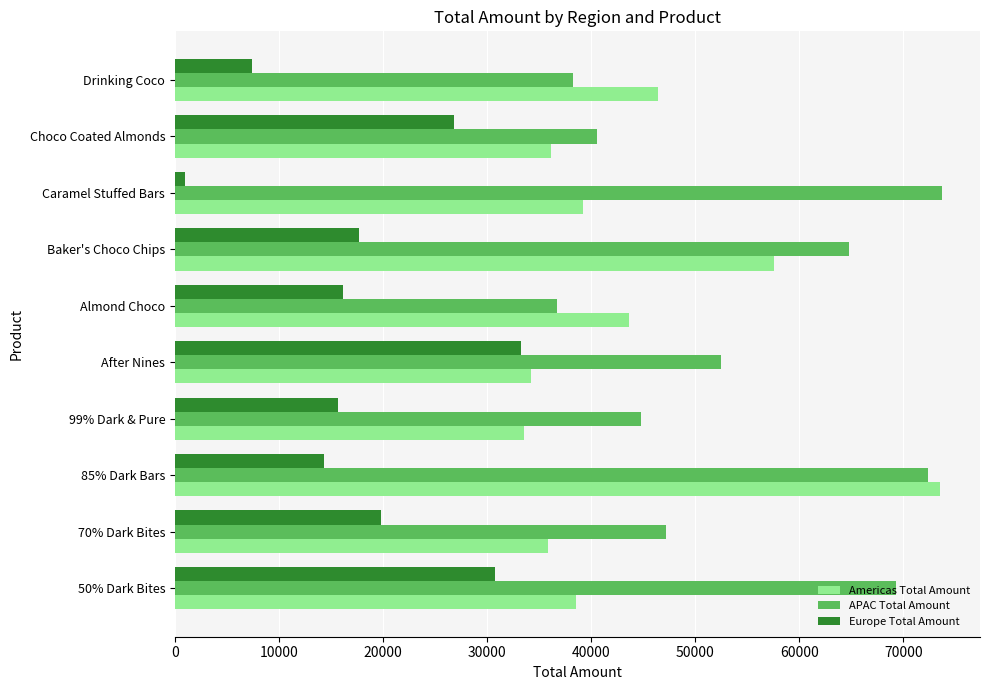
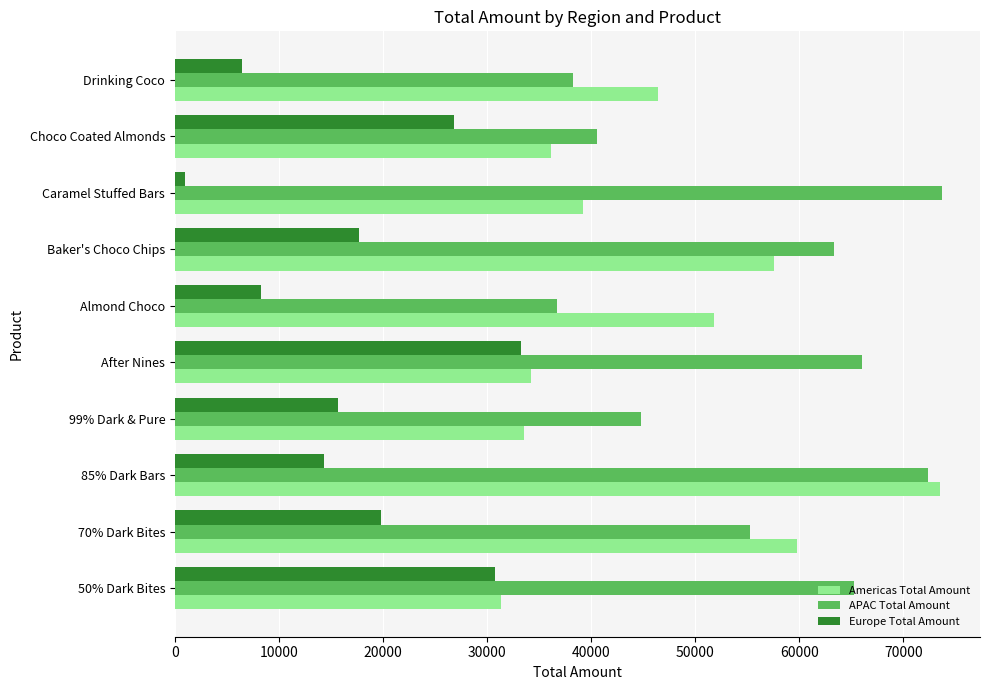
Europe Total Amount, Drinking Coco: 7400 -> 6500
APAC Total Amount, Baker's Choco Chips: 64800 -> 63300
Europe Total Amount, Almond Choco: 16100 -> 8200
Americas Total Amount, Almond Choco: 43600 -> 51800
APAC Total Amount, After Nines: 52400 -> 66100
APAC Total Amount, 70% Dark Bites: 47100 -> 55300
Americas Total Amount, 70% Dark Bites: 35900 -> 59800
APAC Total Amount, 50% Dark Bites: 69300 -> 65200
Americas Total Amount, 50% Dark Bites: 38600 -> 31400
